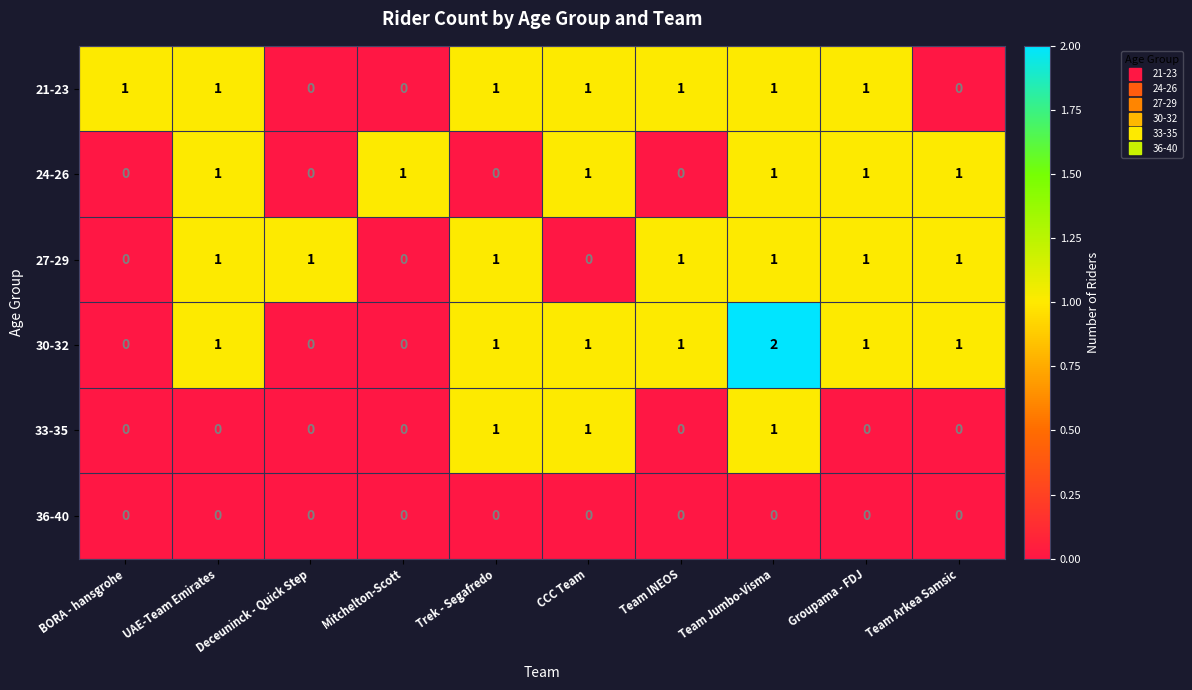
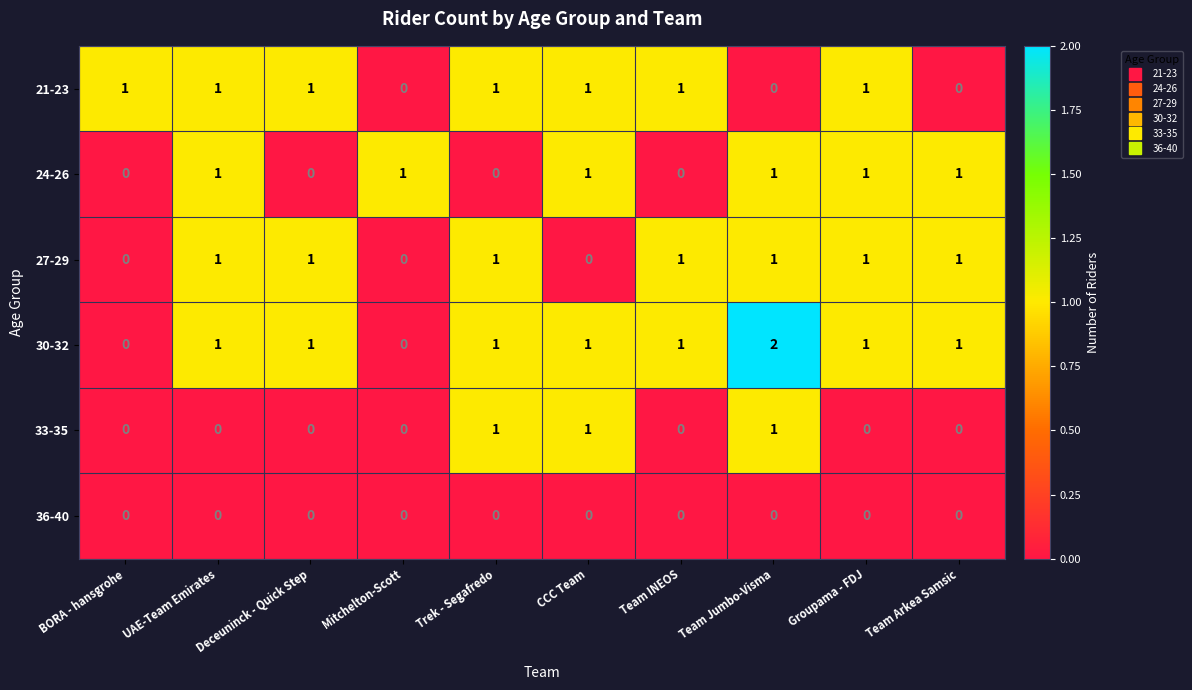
21-23, Deceuninck - Quick Step: 0 -> 1
21-23, Team Jumbo-Visma: 1 -> 0
30-32, Deceuninck - Quick Step: 0 -> 1
